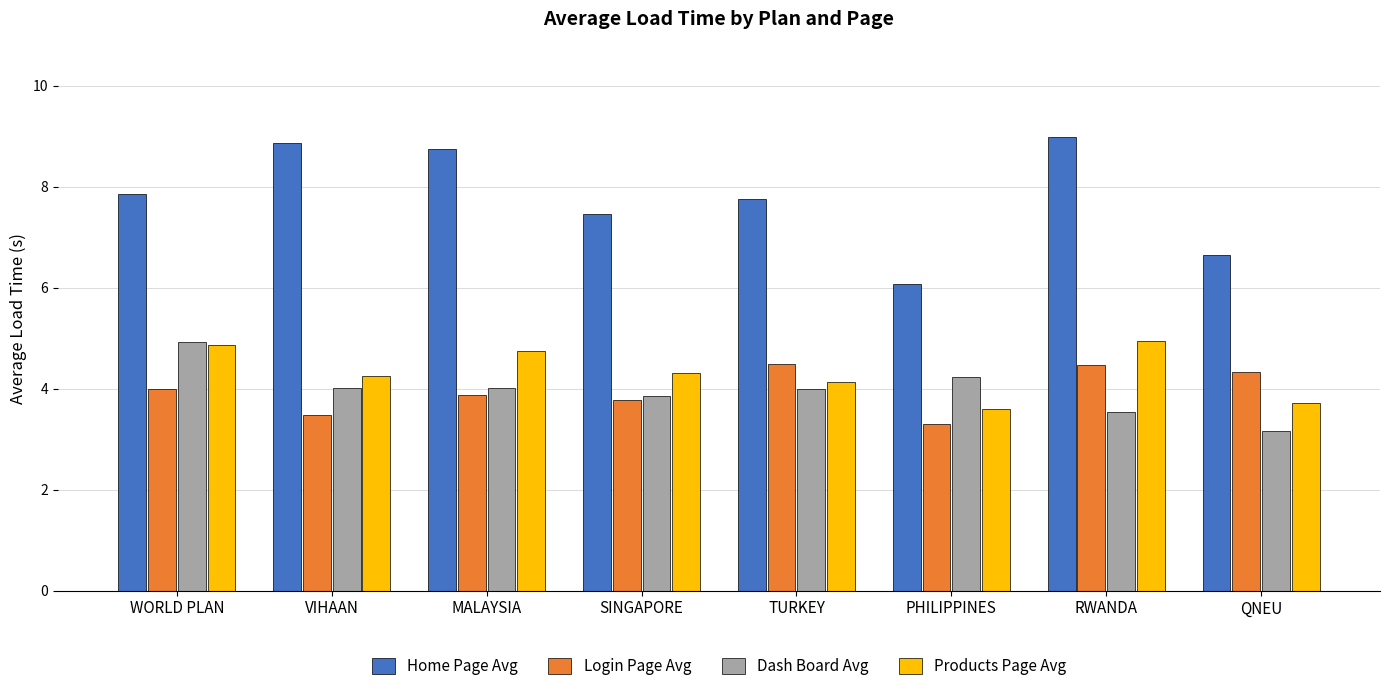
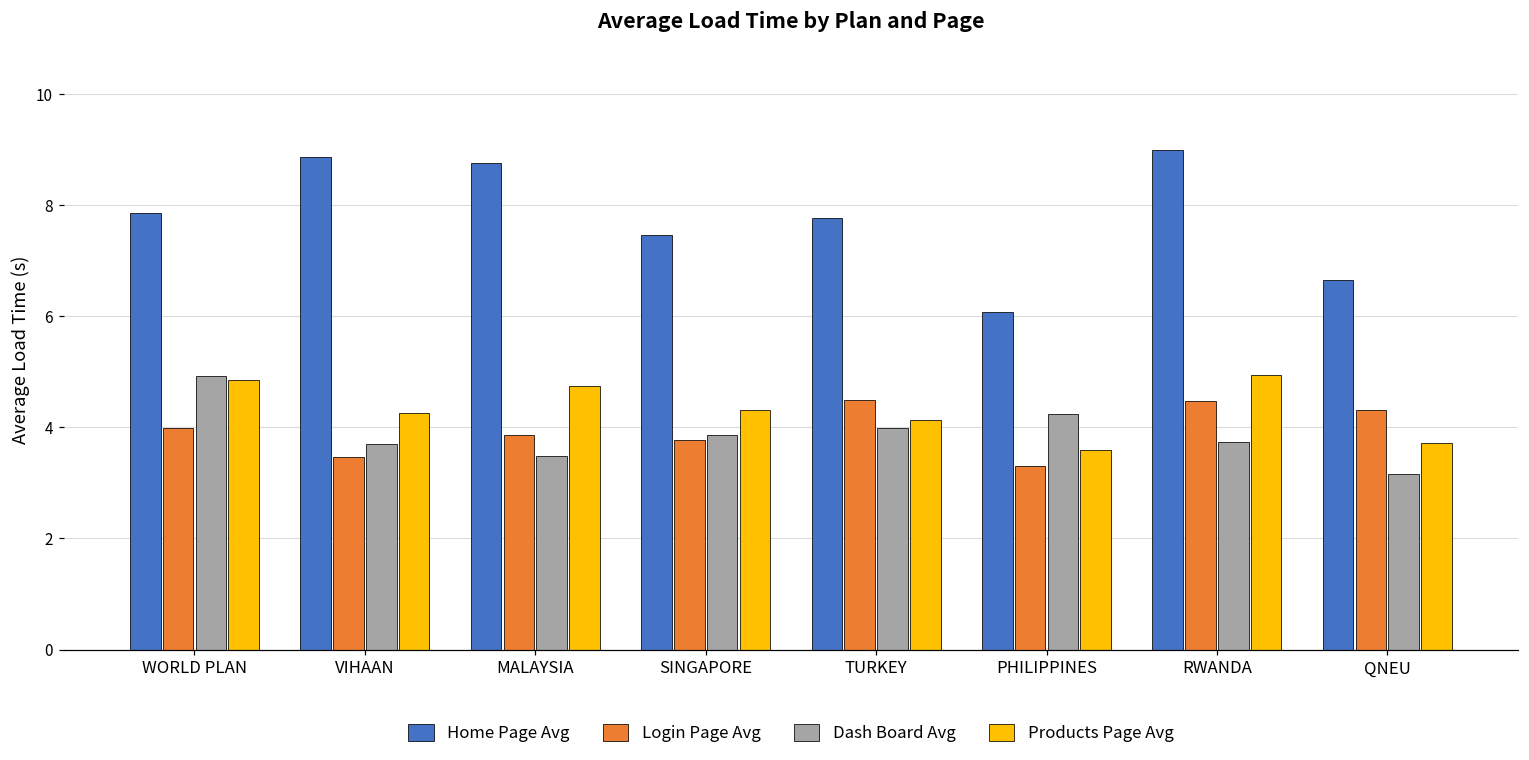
Dash Board Avg, VIHAAN: 4.0 -> 3.7
Dash Board Avg, MALAYSIA: 4.0 -> 3.5
Dash Board Avg, RWANDA: 3.5 -> 3.7
